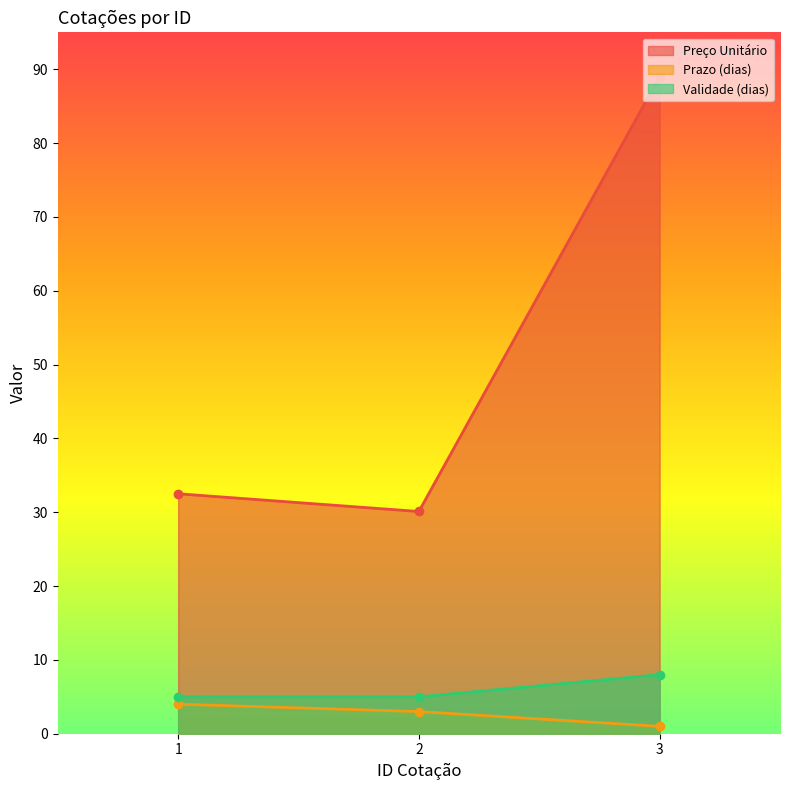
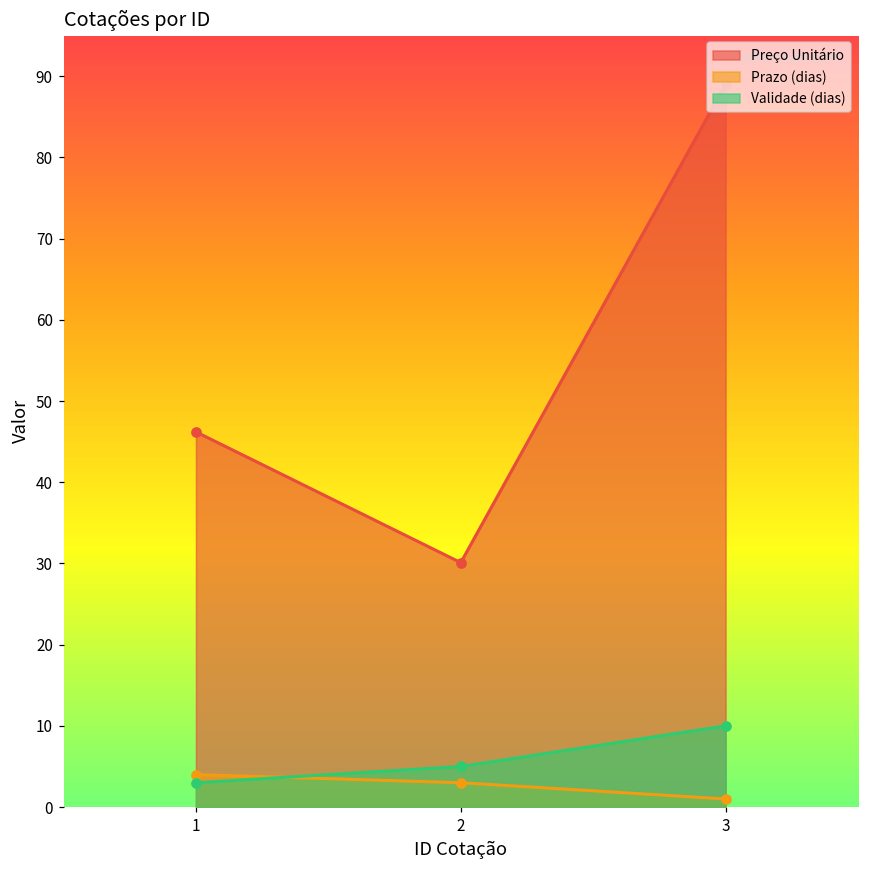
Preço Unitário, 1: 33 -> 46
Validade (dias), 1: 5 -> 3
Validade (dias), 3: 8 -> 10
